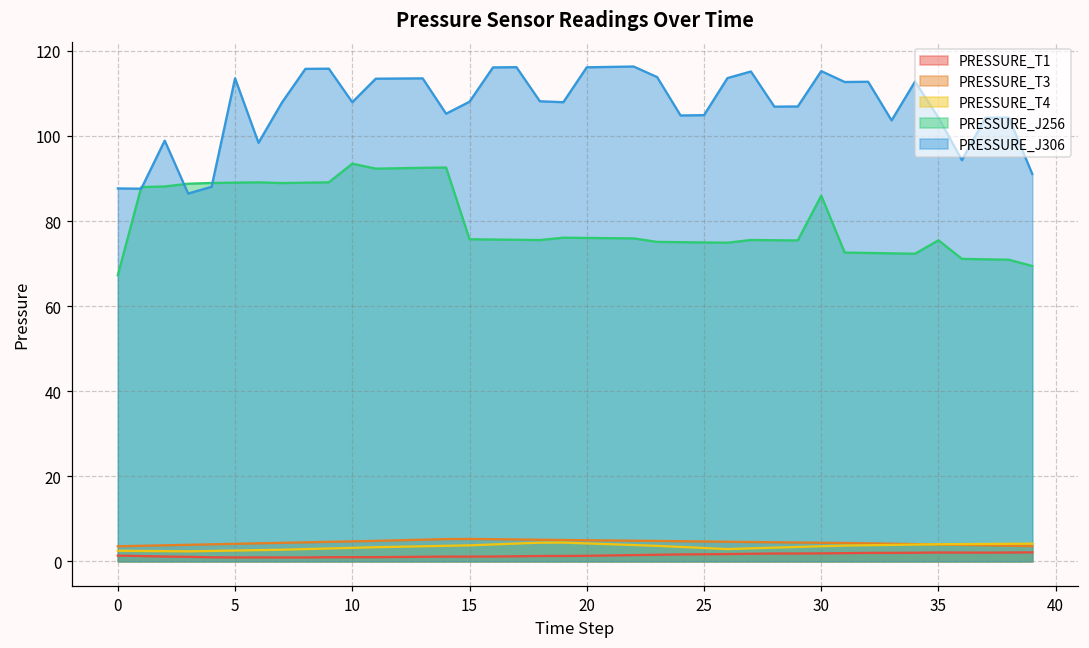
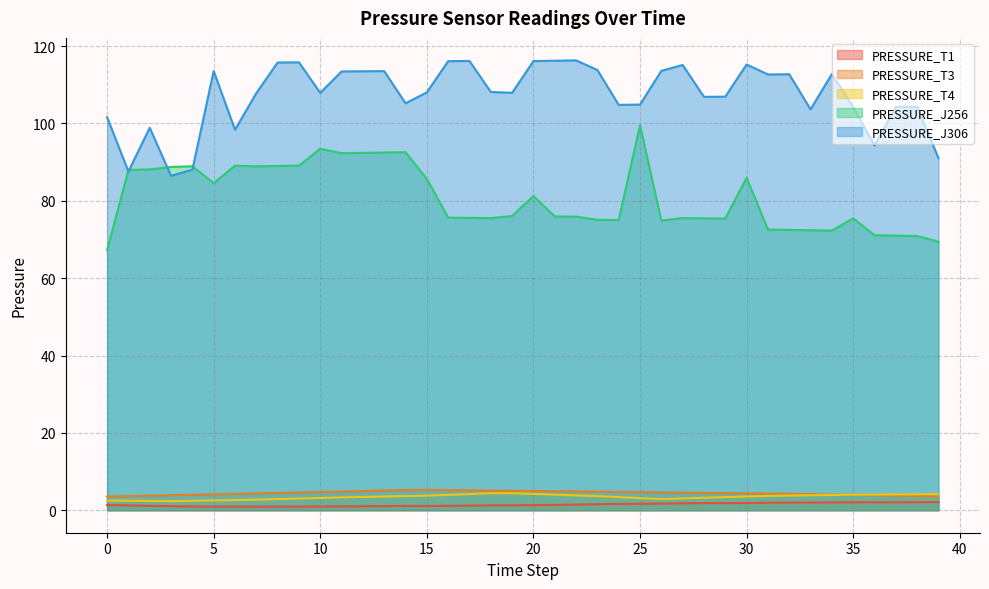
PRESSURE_J306, 0: 88 -> 102
PRESSURE_J256, 5: 89 -> 85
PRESSURE_J256, 15: 76 -> 86
PRESSURE_J256, 20: 76 -> 81
PRESSURE_J256, 25: 75 -> 100
